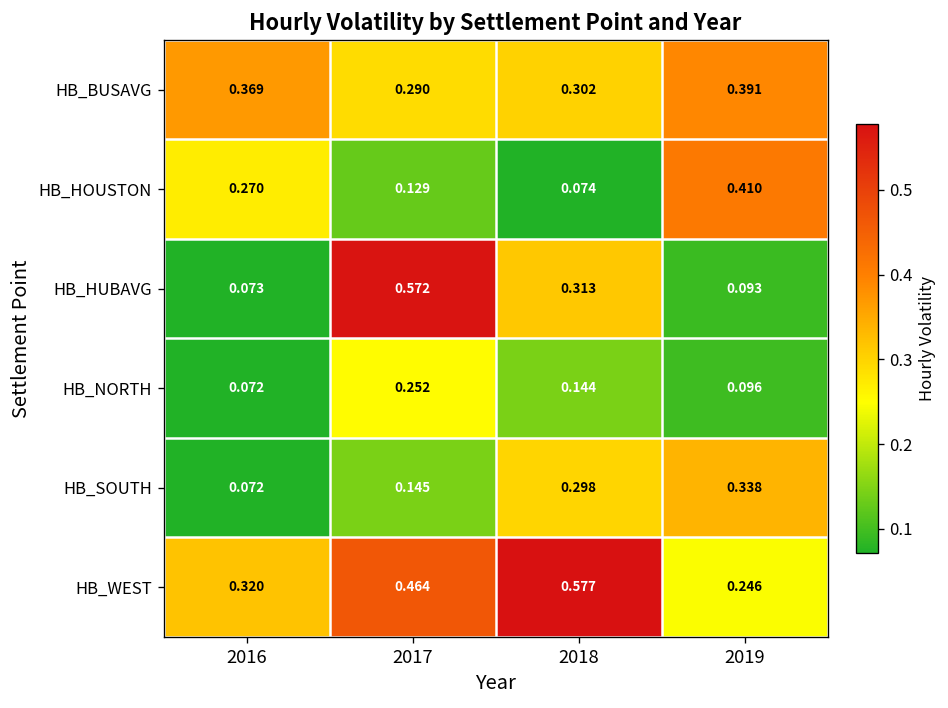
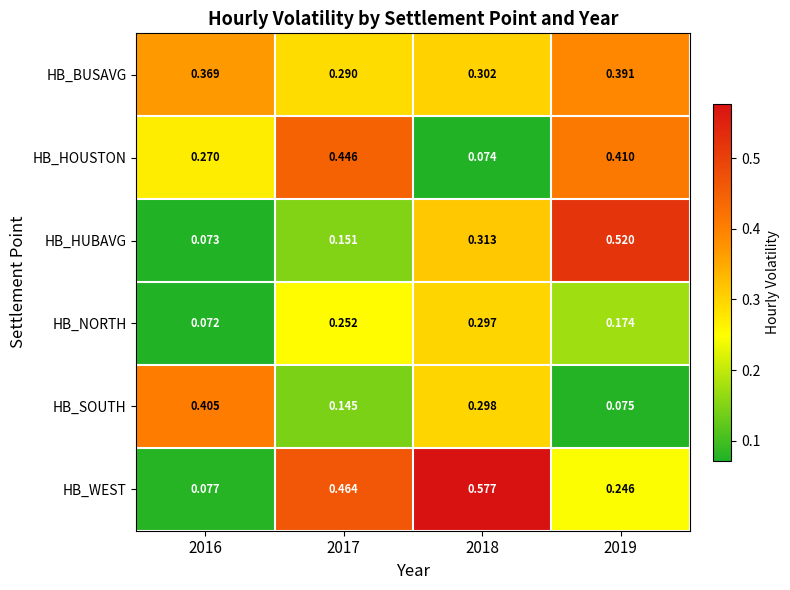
HB_HOUSTON, 2017: 0.129 -> 0.446
HB_HUBAVG, 2017: 0.572 -> 0.151
HB_HUBAVG, 2019: 0.093 -> 0.520
HB_NORTH, 2018: 0.144 -> 0.297
HB_NORTH, 2019: 0.096 -> 0.174
HB_SOUTH, 2016: 0.072 -> 0.405
HB_SOUTH, 2019: 0.338 -> 0.075
HB_WEST, 2016: 0.320 -> 0.077
